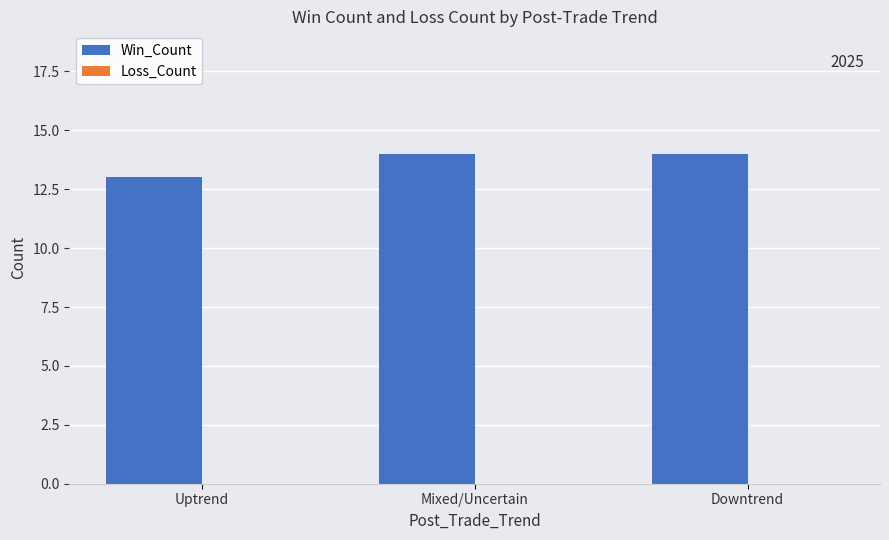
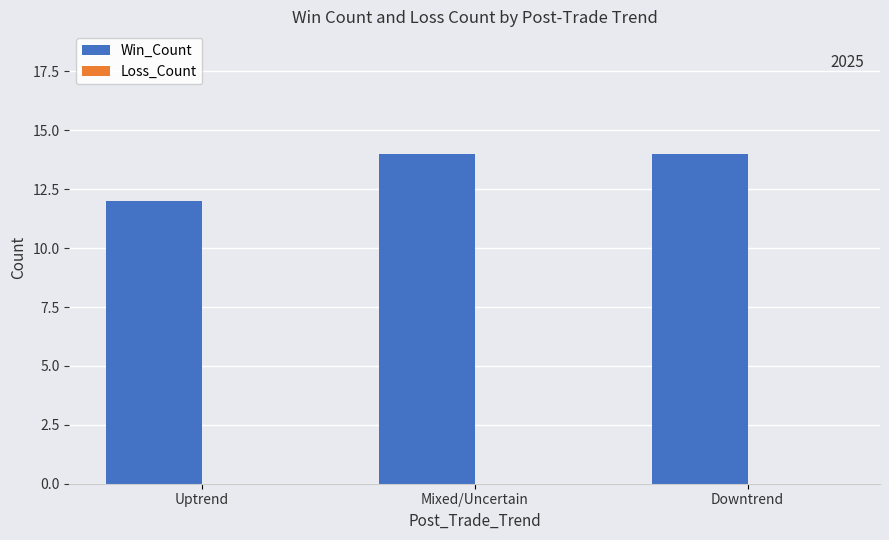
Win_Count, Uptrend: 13 -> 12
